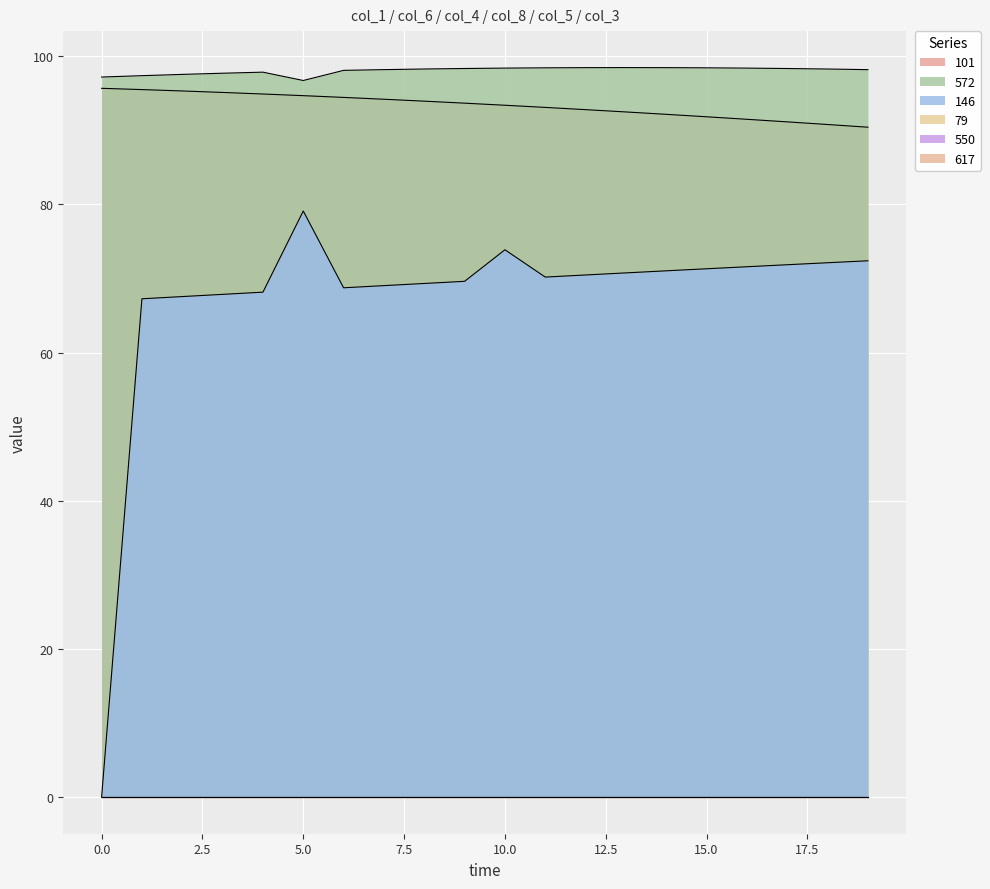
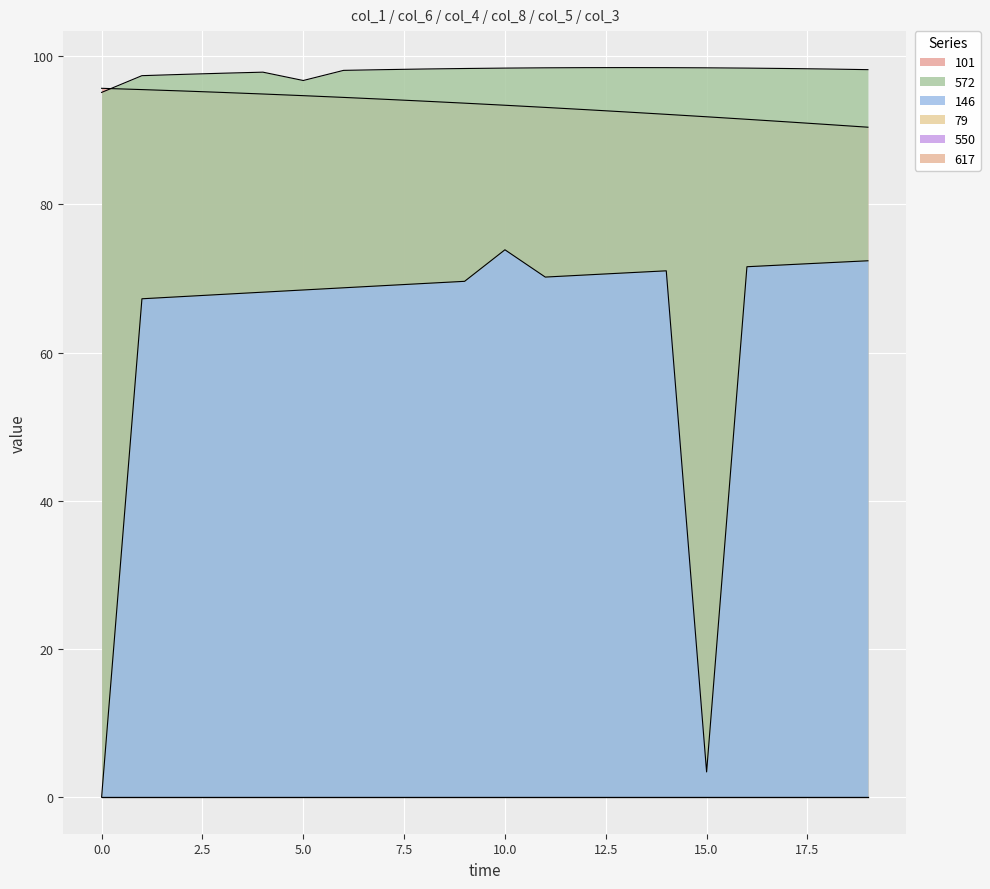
572, 0.0: 97 -> 95
146, 5.0: 79 -> 68
146, 15.0: 71 -> 3
